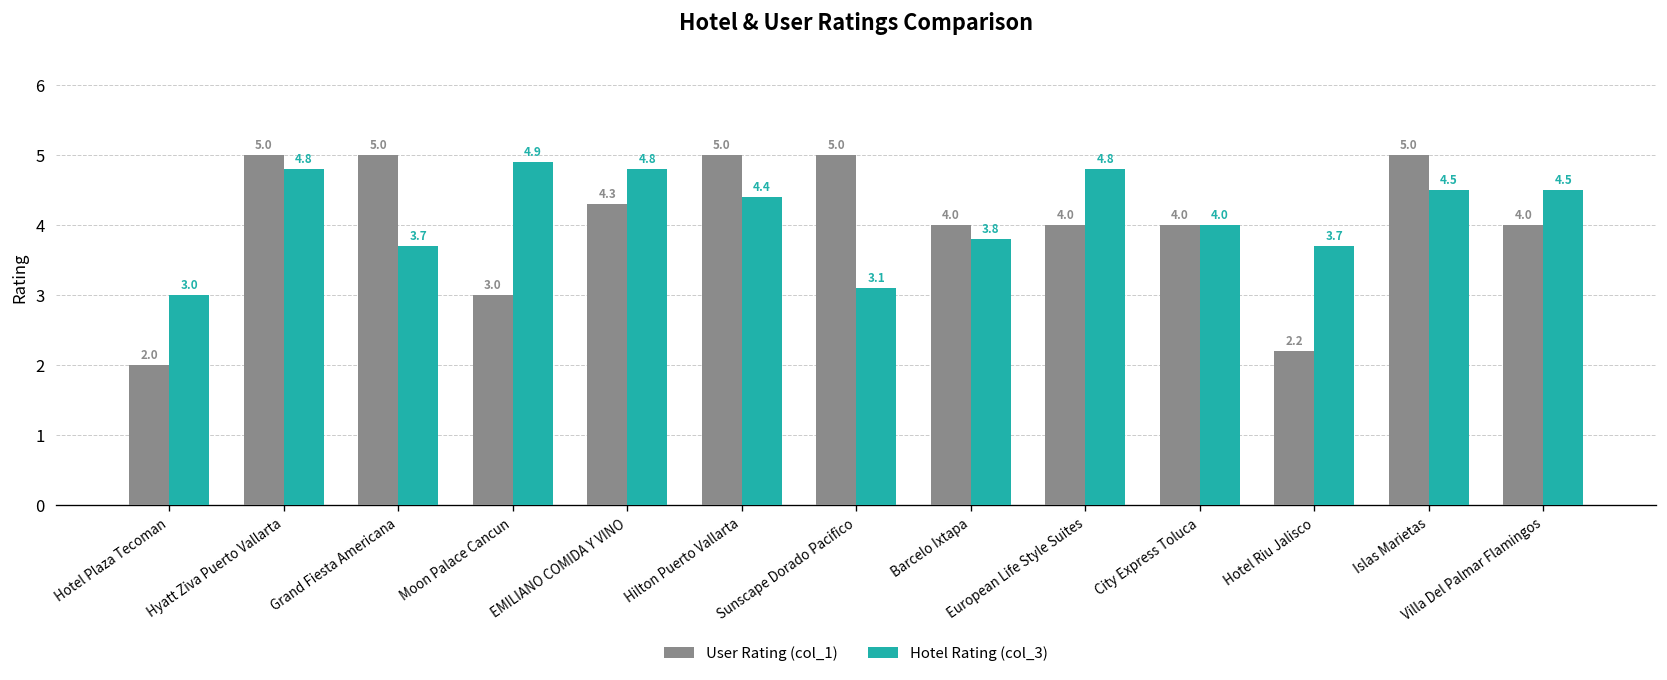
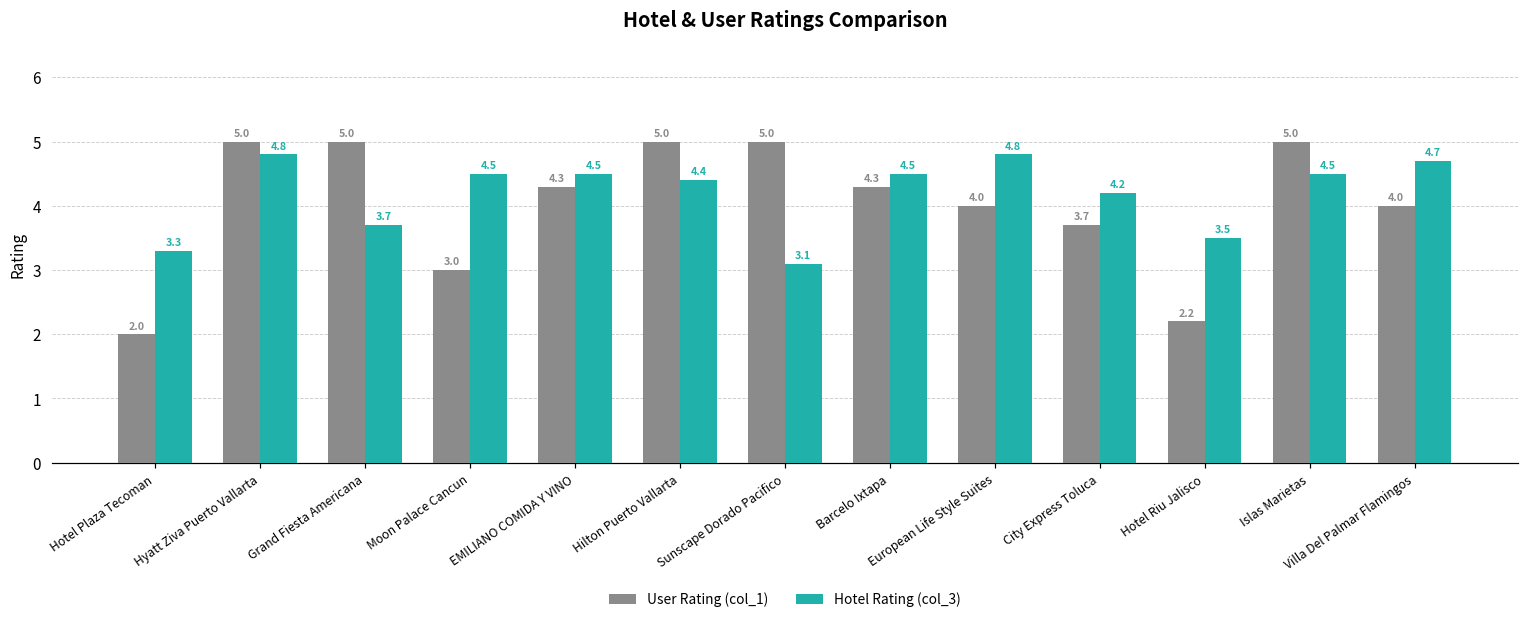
Hotel Rating (col_3), Hotel Plaza Tecoman: 3.0 -> 3.3
Hotel Rating (col_3), Moon Palace Cancun: 4.9 -> 4.5
Hotel Rating (col_3), EMILIANO COMIDA Y VINO: 4.8 -> 4.5
User Rating (col_1), Barcelo Ixtapa: 4.0 -> 4.3
Hotel Rating (col_3), Barcelo Ixtapa: 3.8 -> 4.5
User Rating (col_1), City Express Toluca: 4.0 -> 3.7
Hotel Rating (col_3), City Express Toluca: 4.0 -> 4.2
Hotel Rating (col_3), Hotel Riu Jalisco: 3.7 -> 3.5
Hotel Rating (col_3), Villa Del Palmar Flamingos: 4.5 -> 4.7
